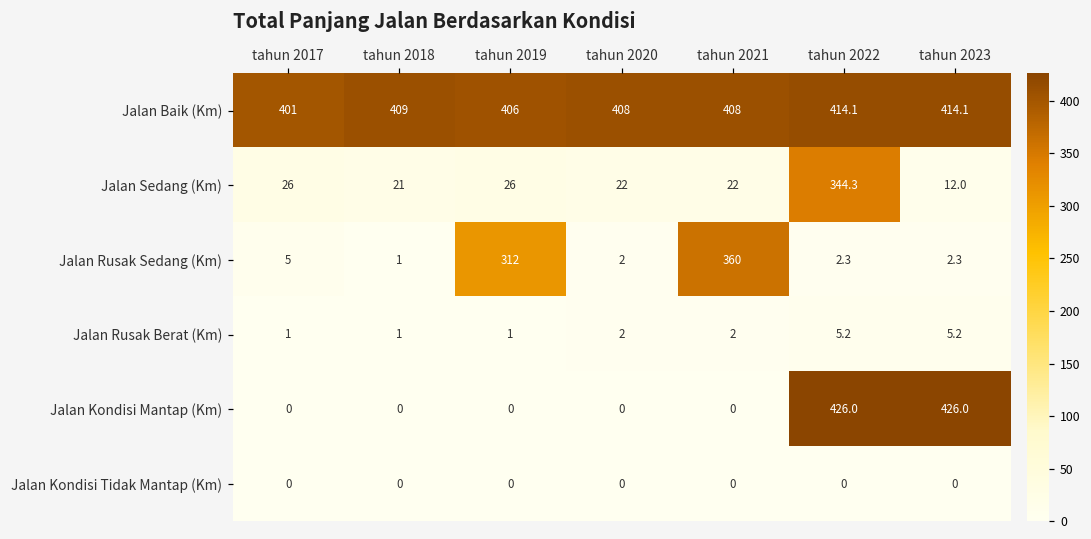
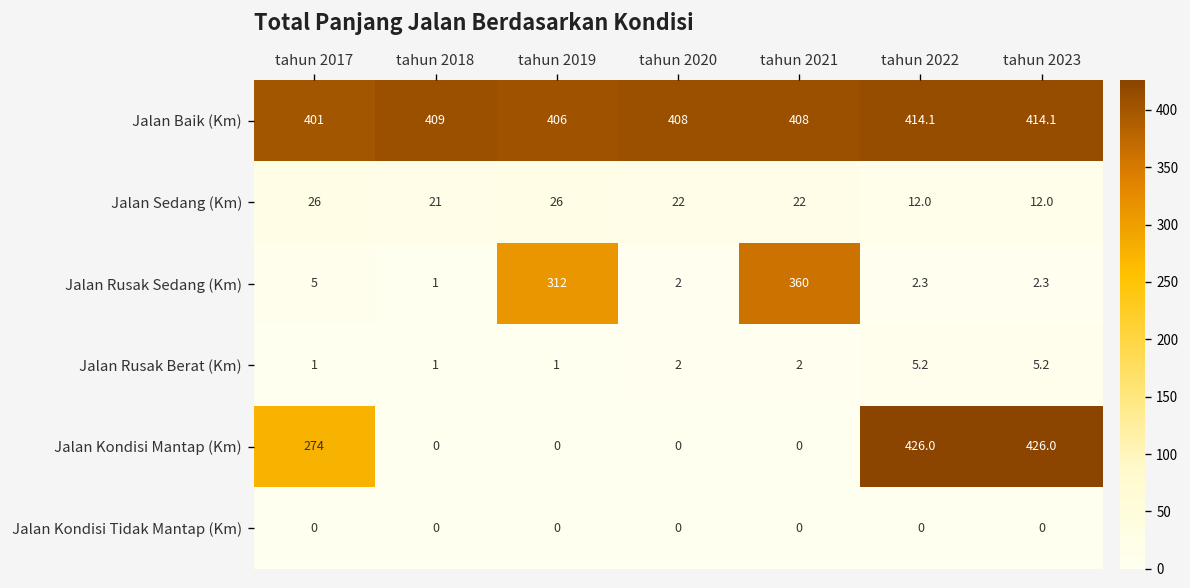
Jalan Sedang (Km), tahun 2022: 344.3 -> 12.0
Jalan Kondisi Mantap (Km), tahun 2017: 0 -> 274
